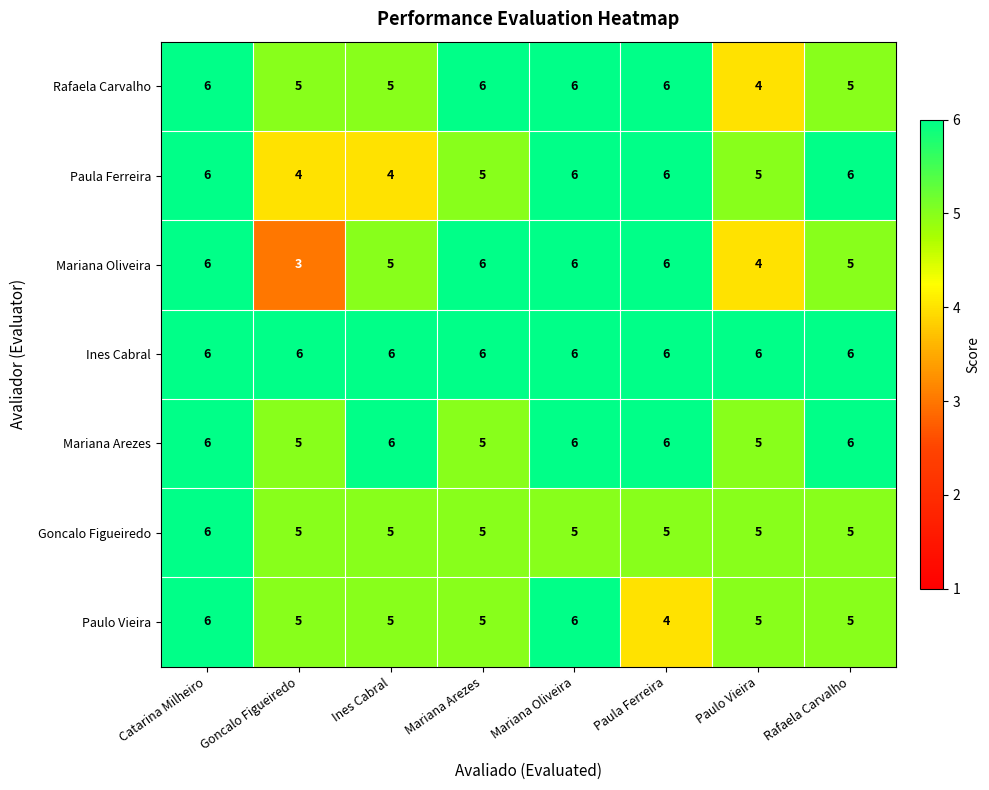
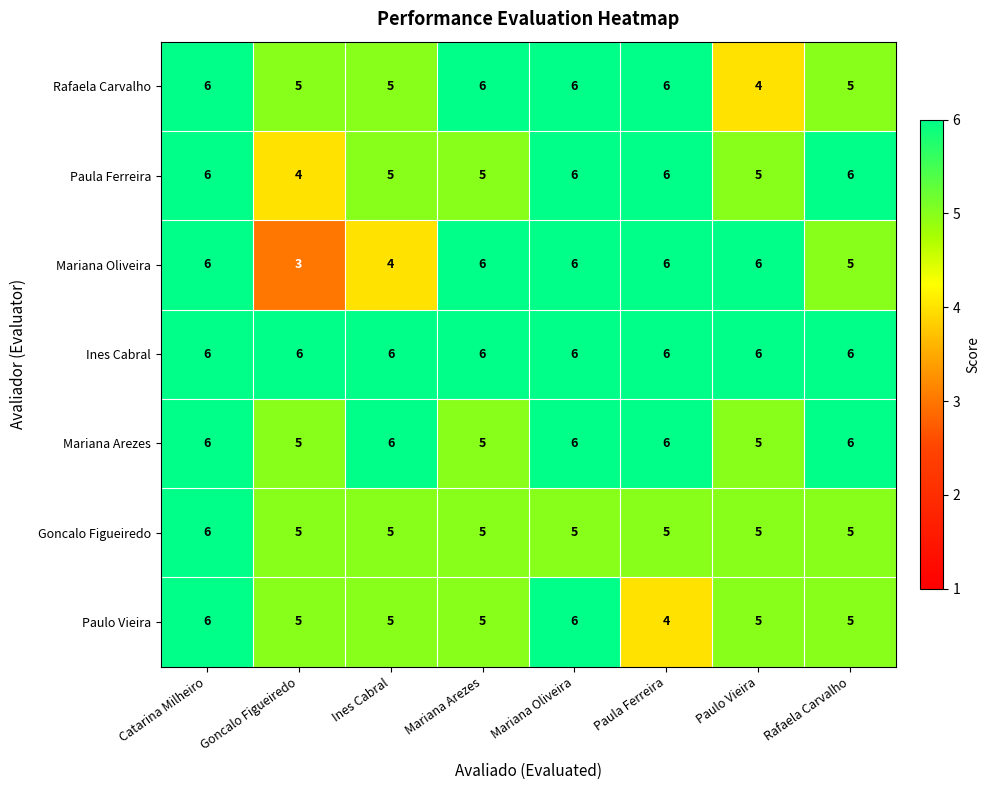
Paula Ferreira, Ines Cabral: 4 -> 5
Mariana Oliveira, Ines Cabral: 5 -> 4
Mariana Oliveira, Paulo Vieira: 4 -> 6
